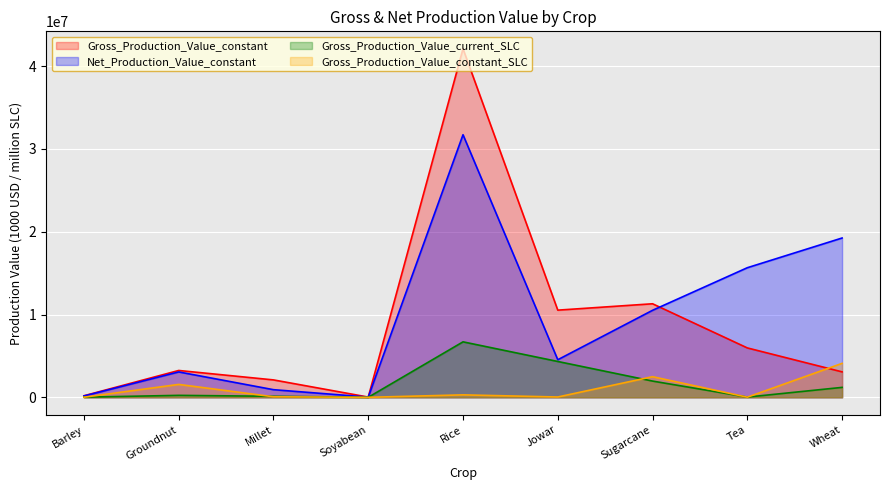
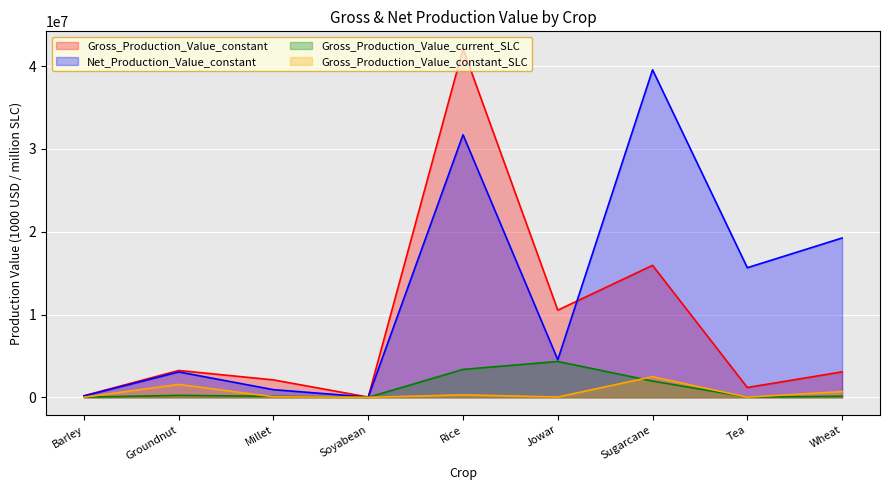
Gross_Production_Value_current_SLC, Rice: 7000000 -> 3000000
Gross_Production_Value_constant, Sugarcane: 11000000 -> 16000000
Net_Production_Value_constant, Sugarcane: 11000000 -> 40000000
Gross_Production_Value_constant, Tea: 6000000 -> 1000000
Gross_Production_Value_current_SLC, Wheat: 1000000 -> 0
Gross_Production_Value_constant_SLC, Wheat: 4000000 -> 1000000
